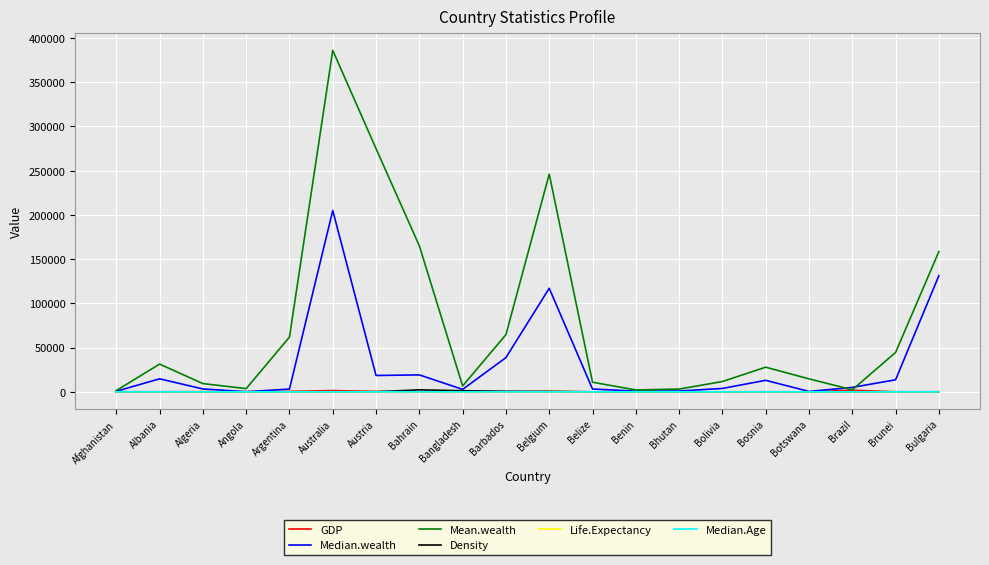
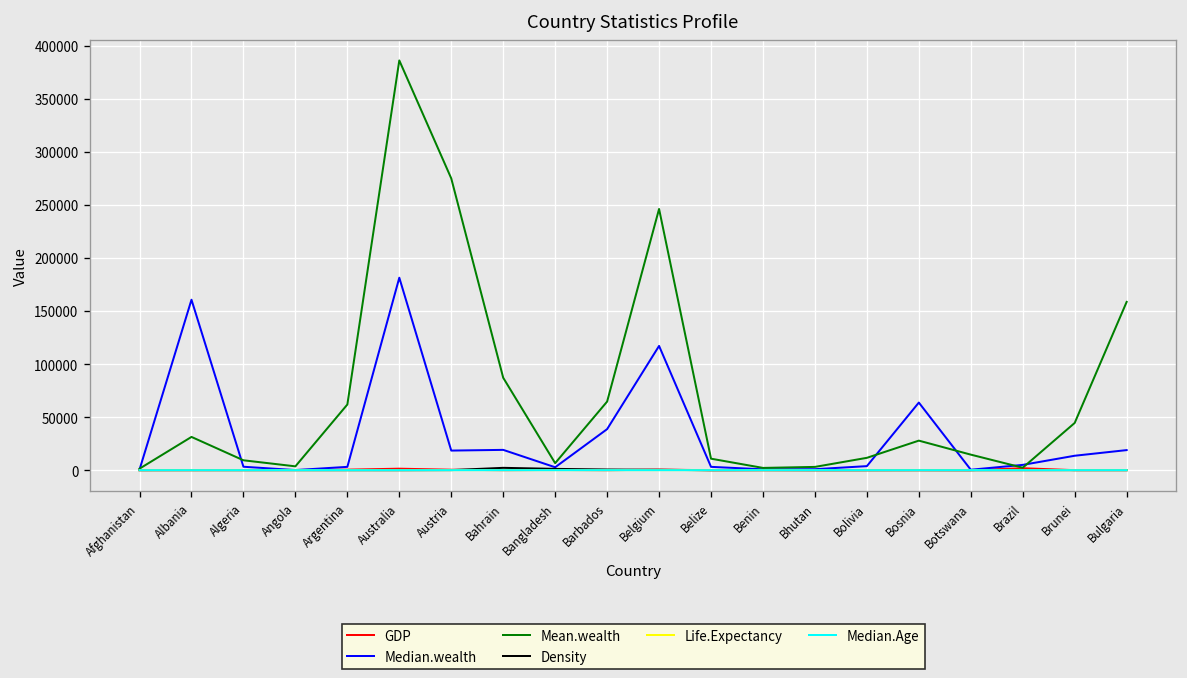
Median.wealth, Albania: 10000 -> 160000
Median.wealth, Australia: 210000 -> 180000
Mean.wealth, Bahrain: 170000 -> 90000
Median.wealth, Bosnia: 10000 -> 60000
Median.wealth, Bulgaria: 130000 -> 20000
